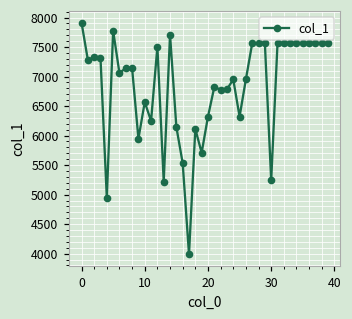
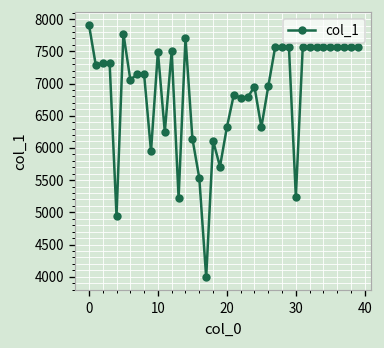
10: 6600 -> 7500
